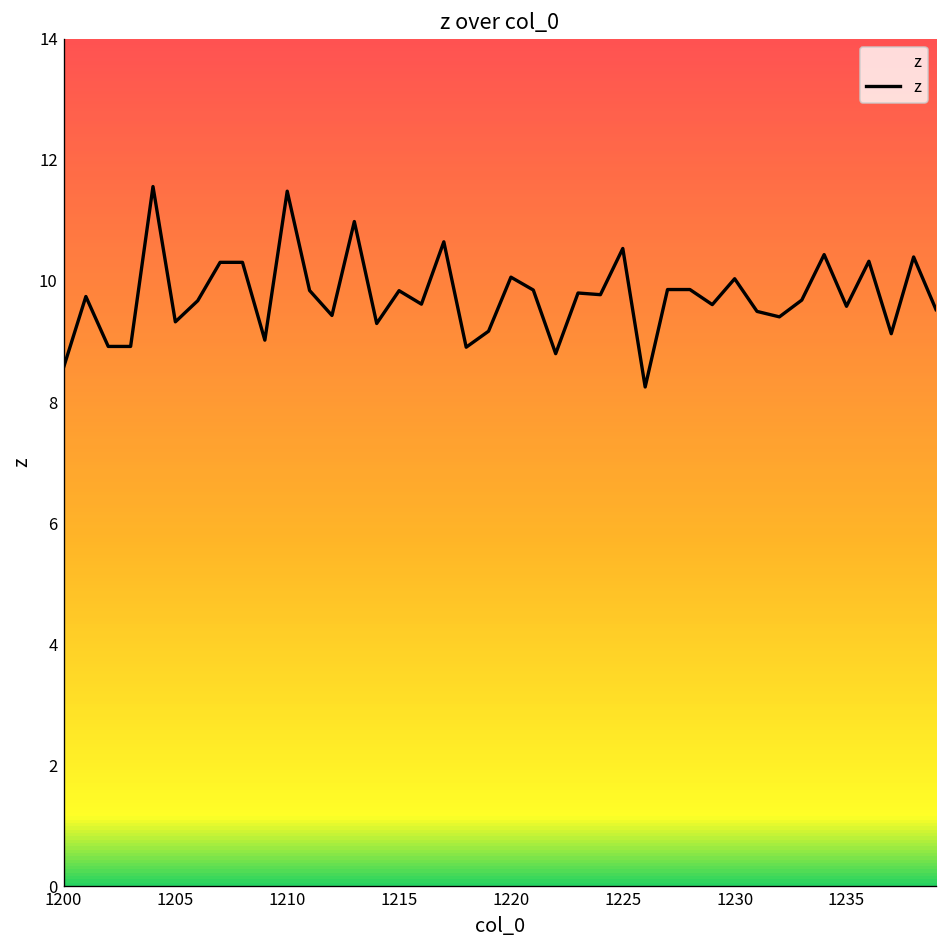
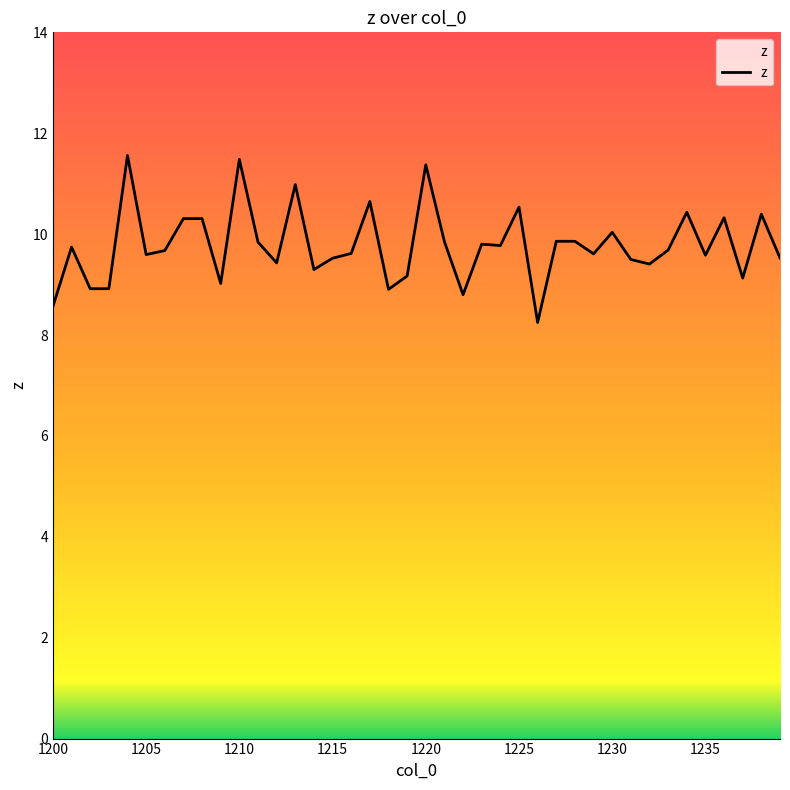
1205: 9.3 -> 9.6
1215: 9.8 -> 9.5
1220: 10.1 -> 11.4
